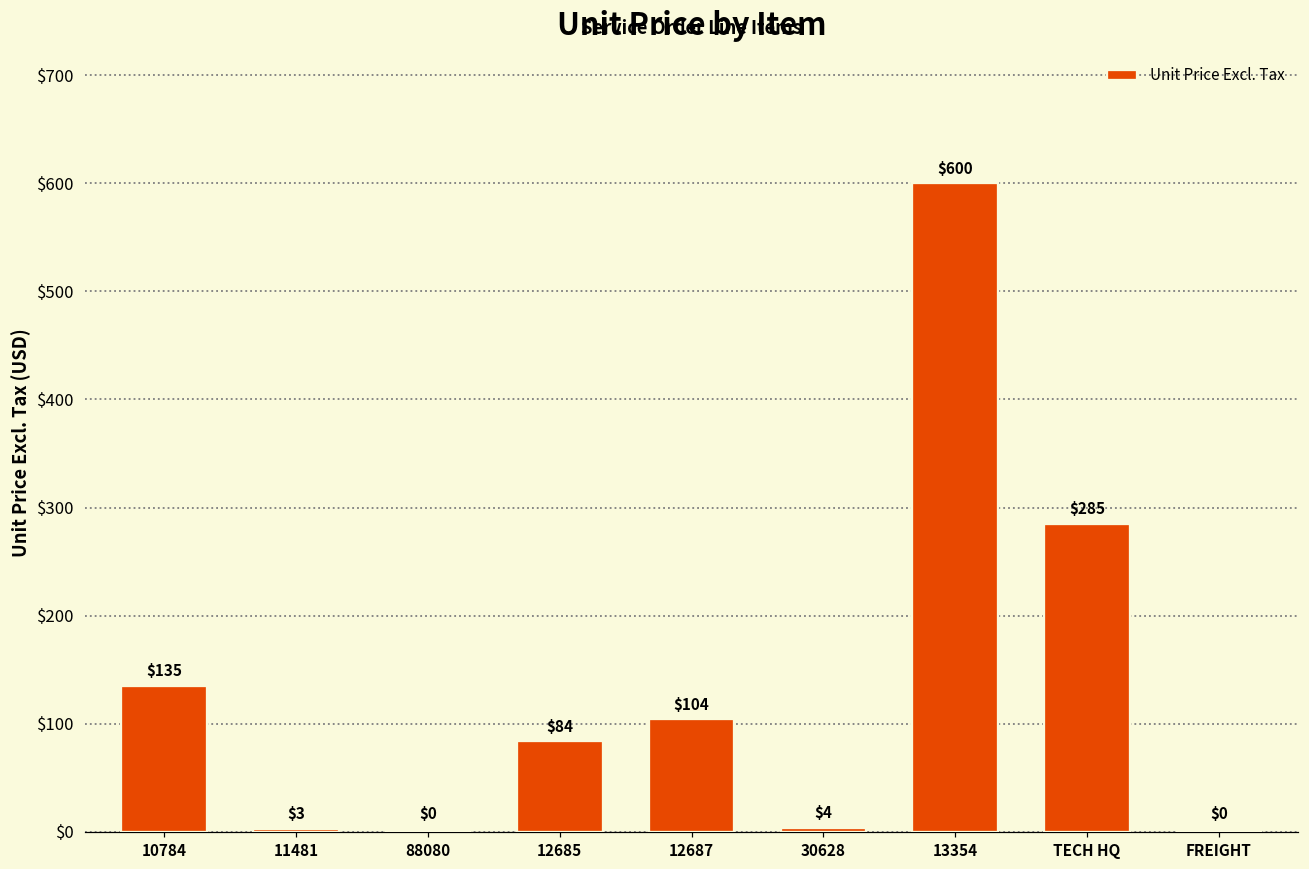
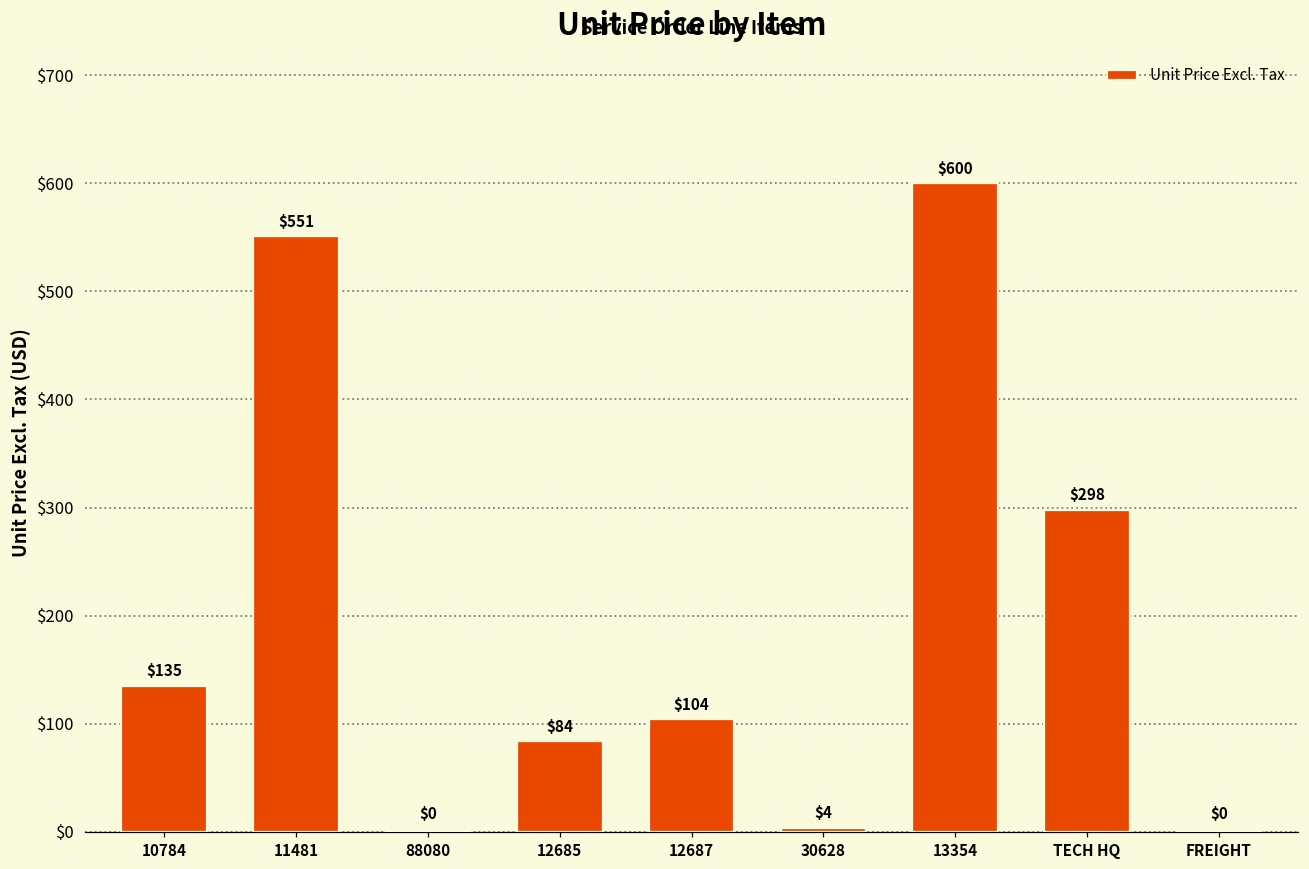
11481: $3 -> $551
TECH HQ: $285 -> $298
